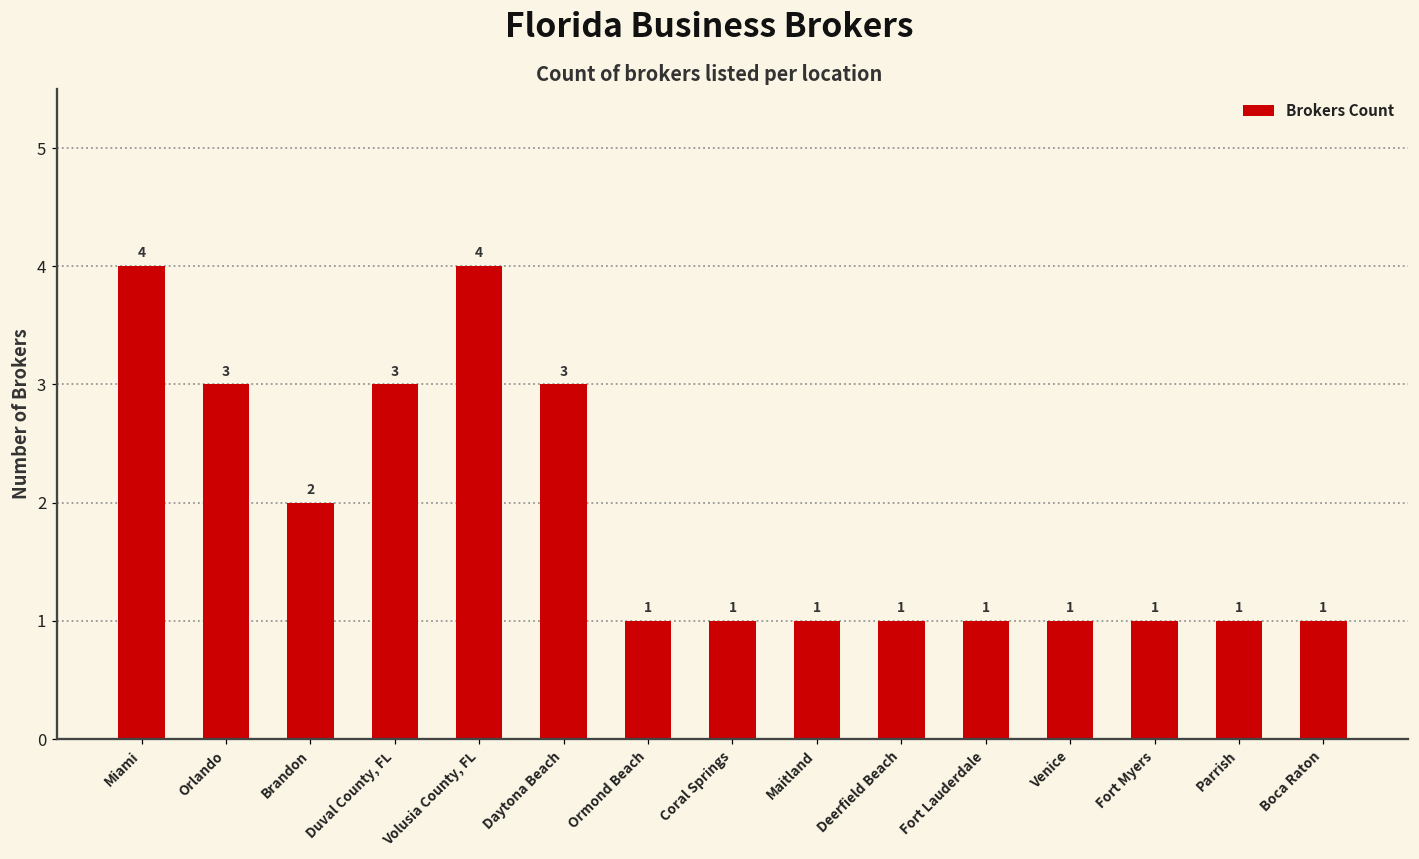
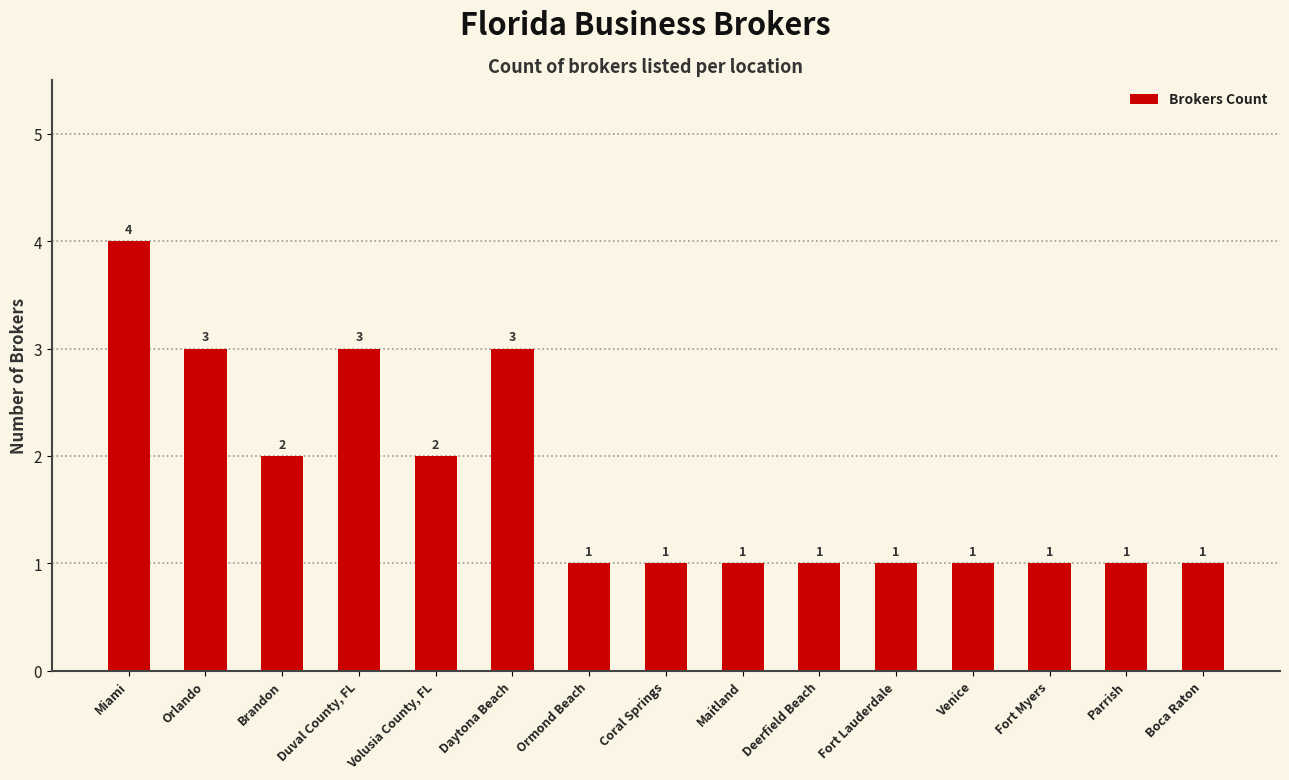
Volusia County, FL: 4 -> 2
